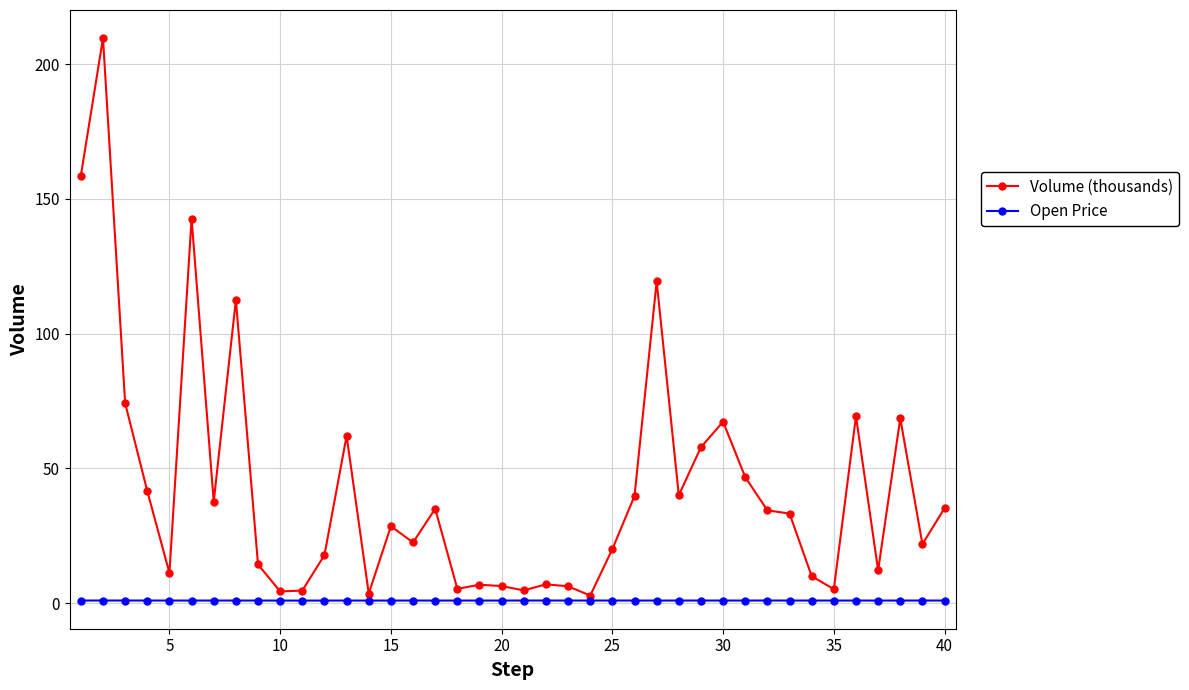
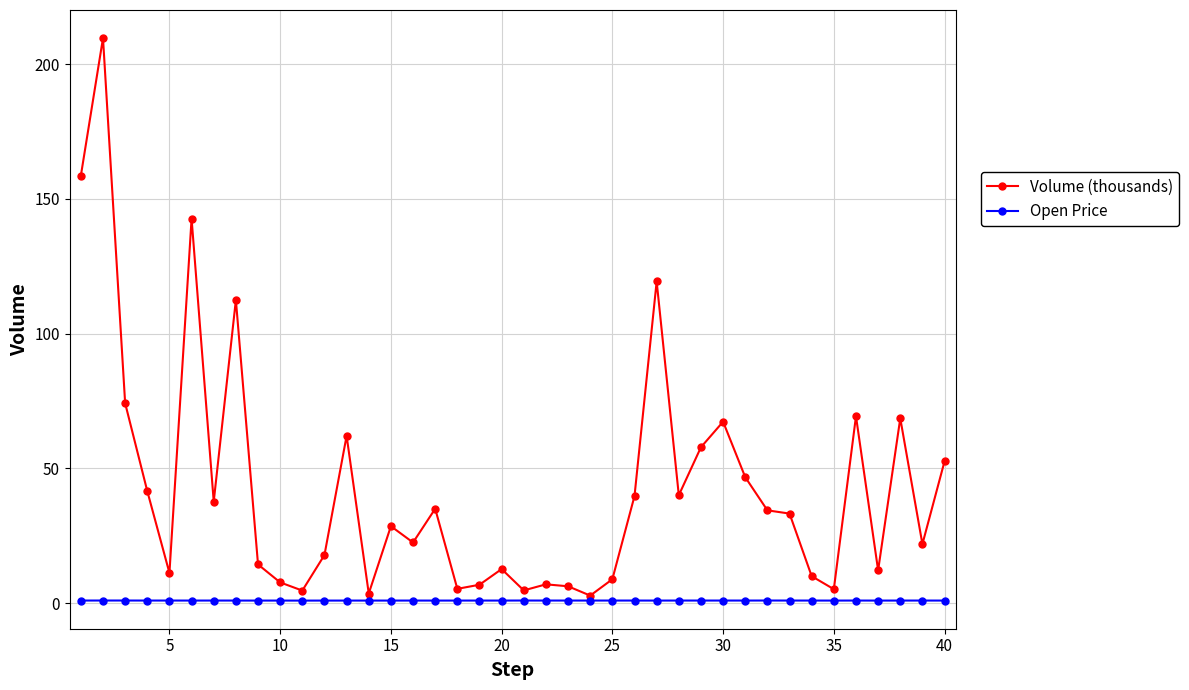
Volume (thousands), 10: 4 -> 8
Volume (thousands), 20: 6 -> 13
Volume (thousands), 25: 20 -> 9
Volume (thousands), 40: 35 -> 53
